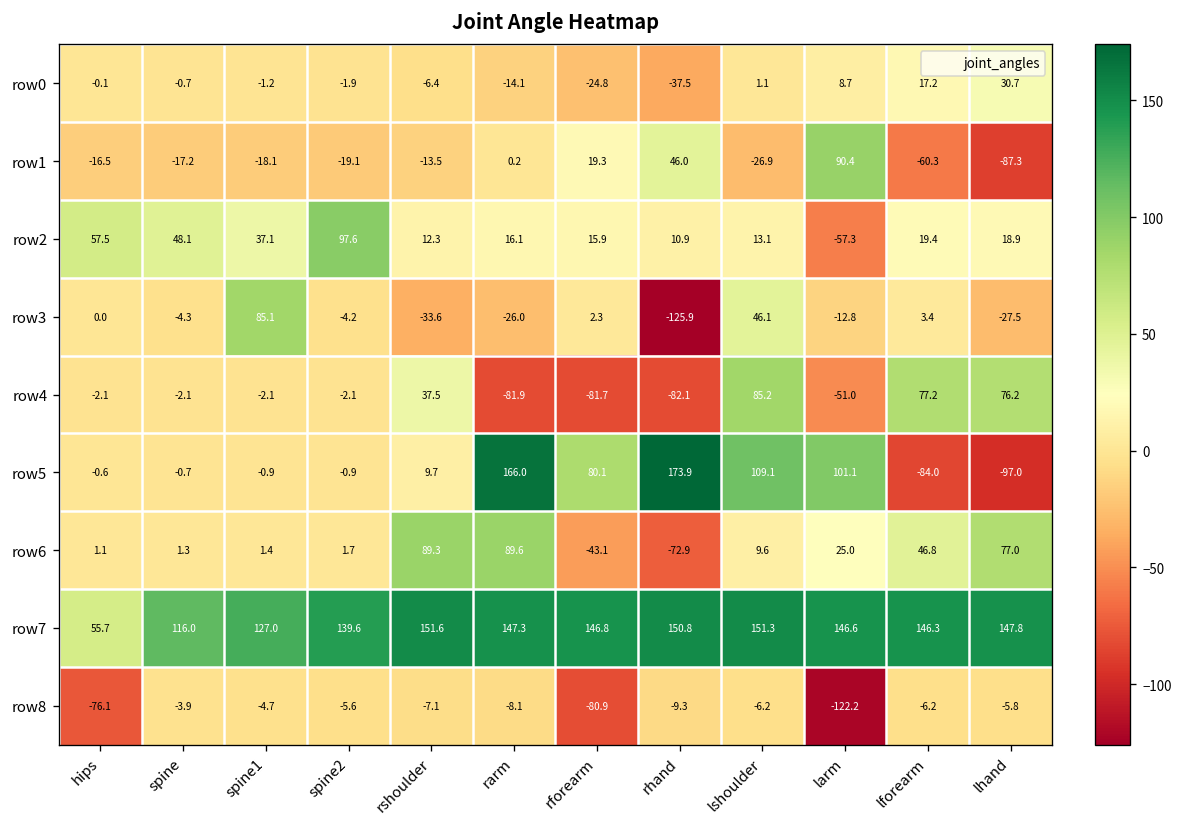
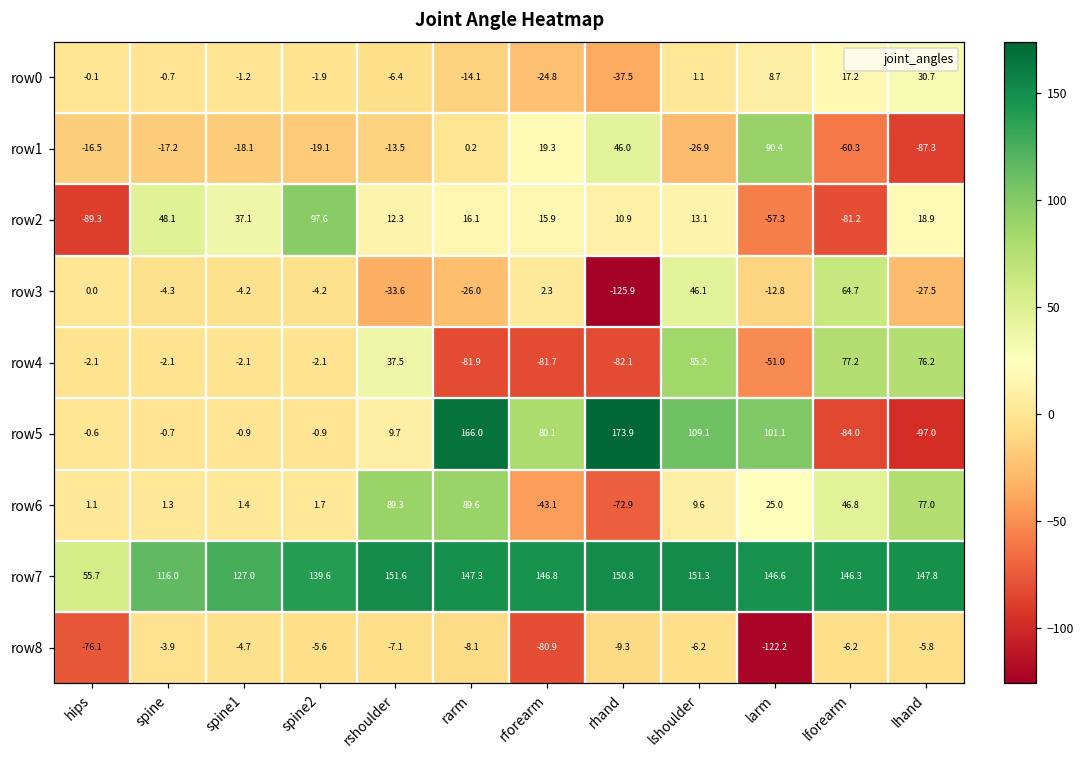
row2, hips: 57.5 -> -89.3
row2, lforearm: 19.4 -> -81.2
row3, spine1: 85.1 -> -4.2
row3, lforearm: 3.4 -> 64.7
